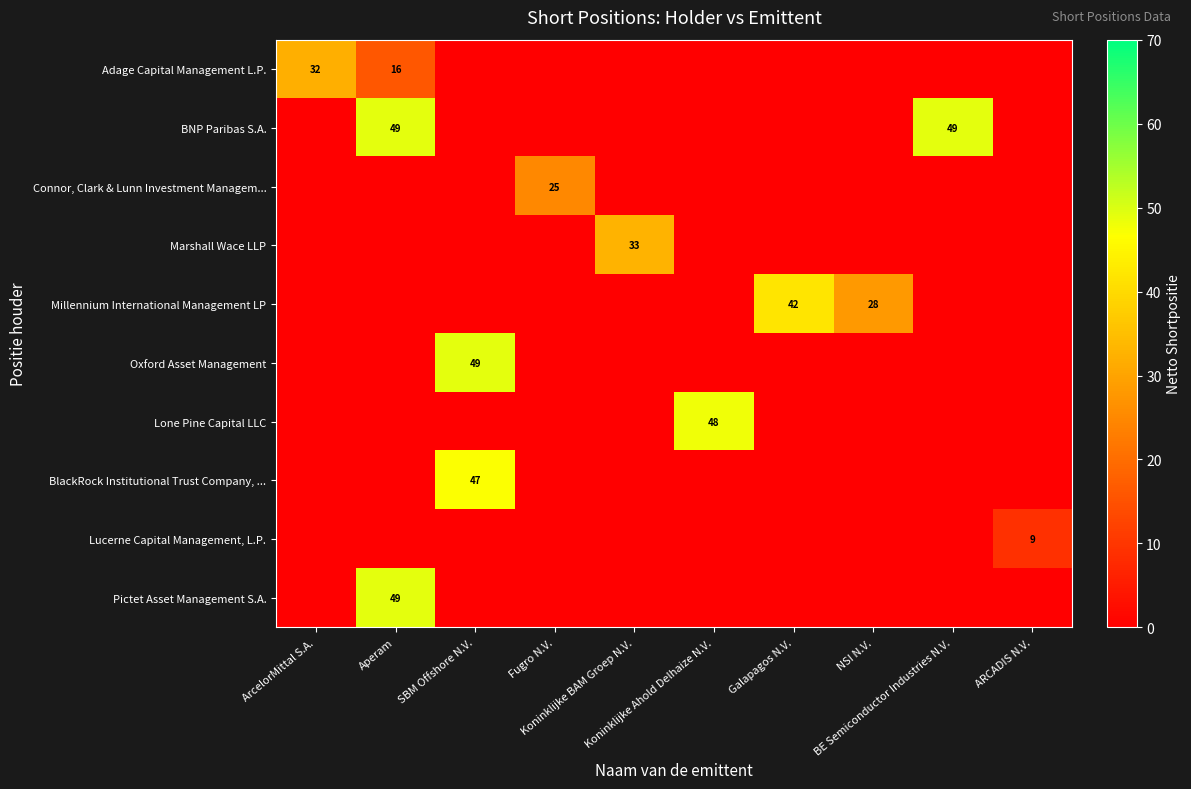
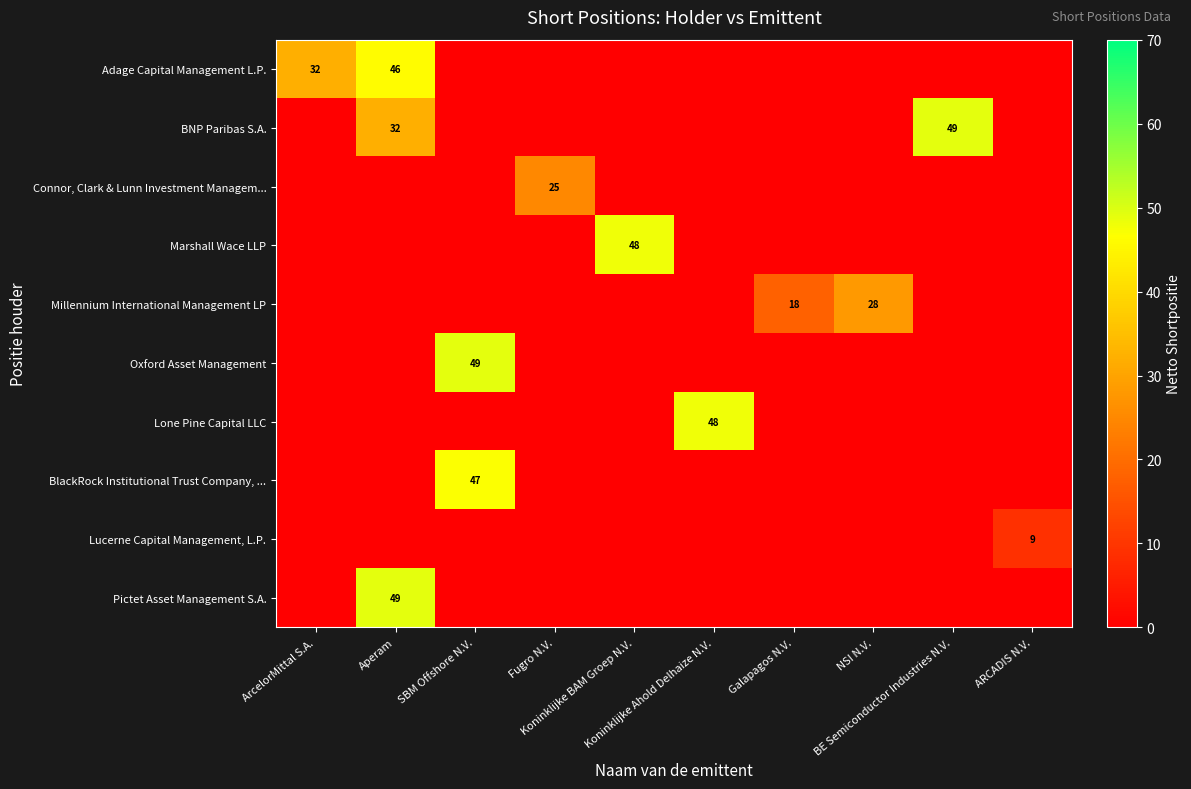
Adage Capital Management L.P., Aperam: 16 -> 46
BNP Paribas S.A., Aperam: 49 -> 32
Marshall Wace LLP, Koninklijke BAM Groep N.V.: 33 -> 48
Millennium International Management LP, Galapagos N.V.: 42 -> 18
